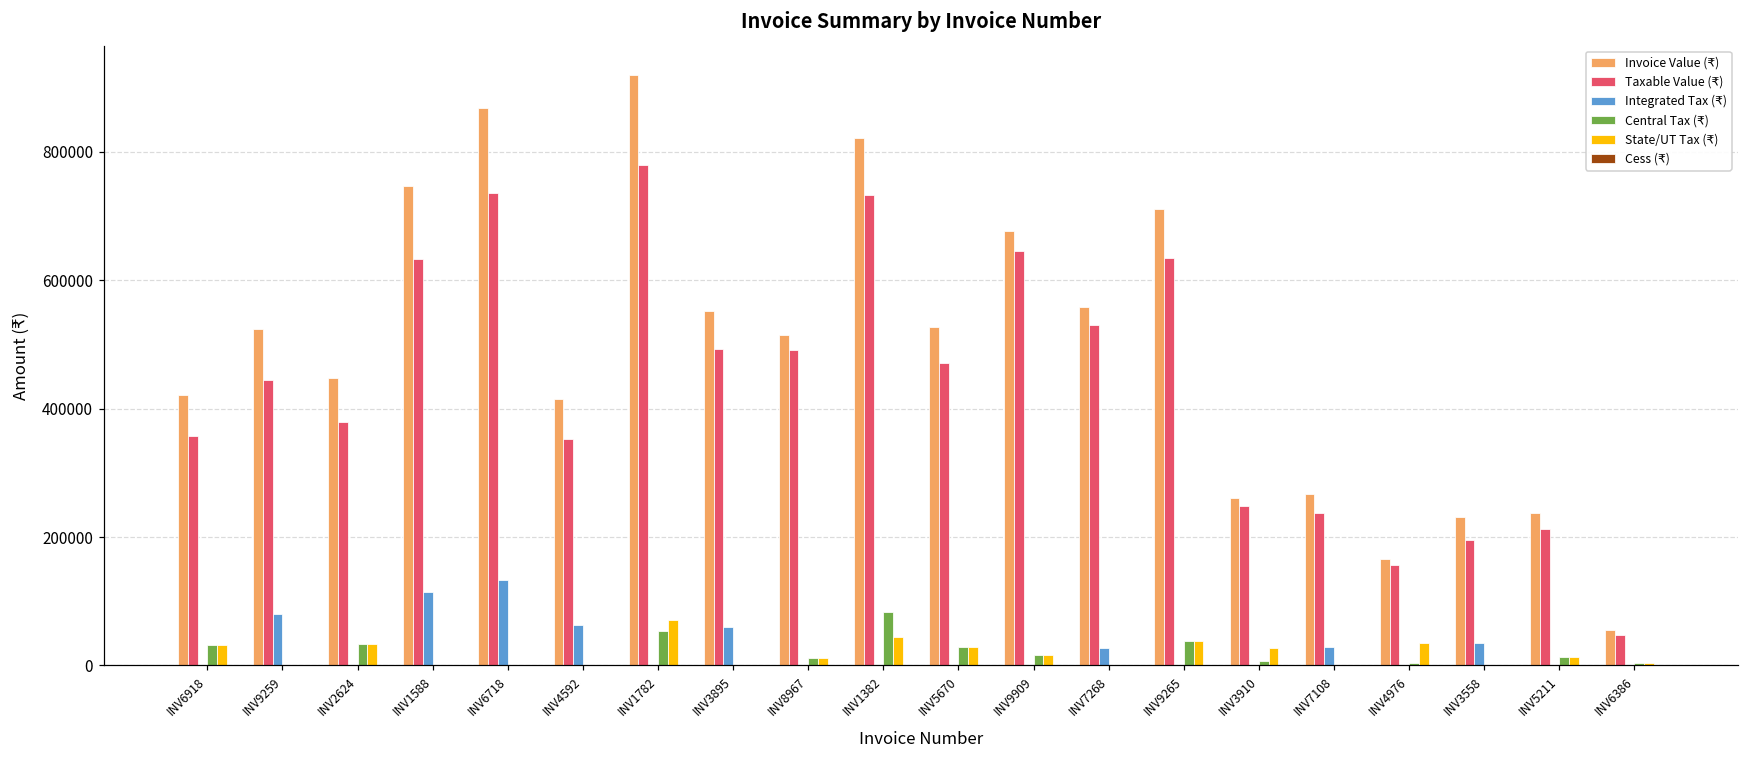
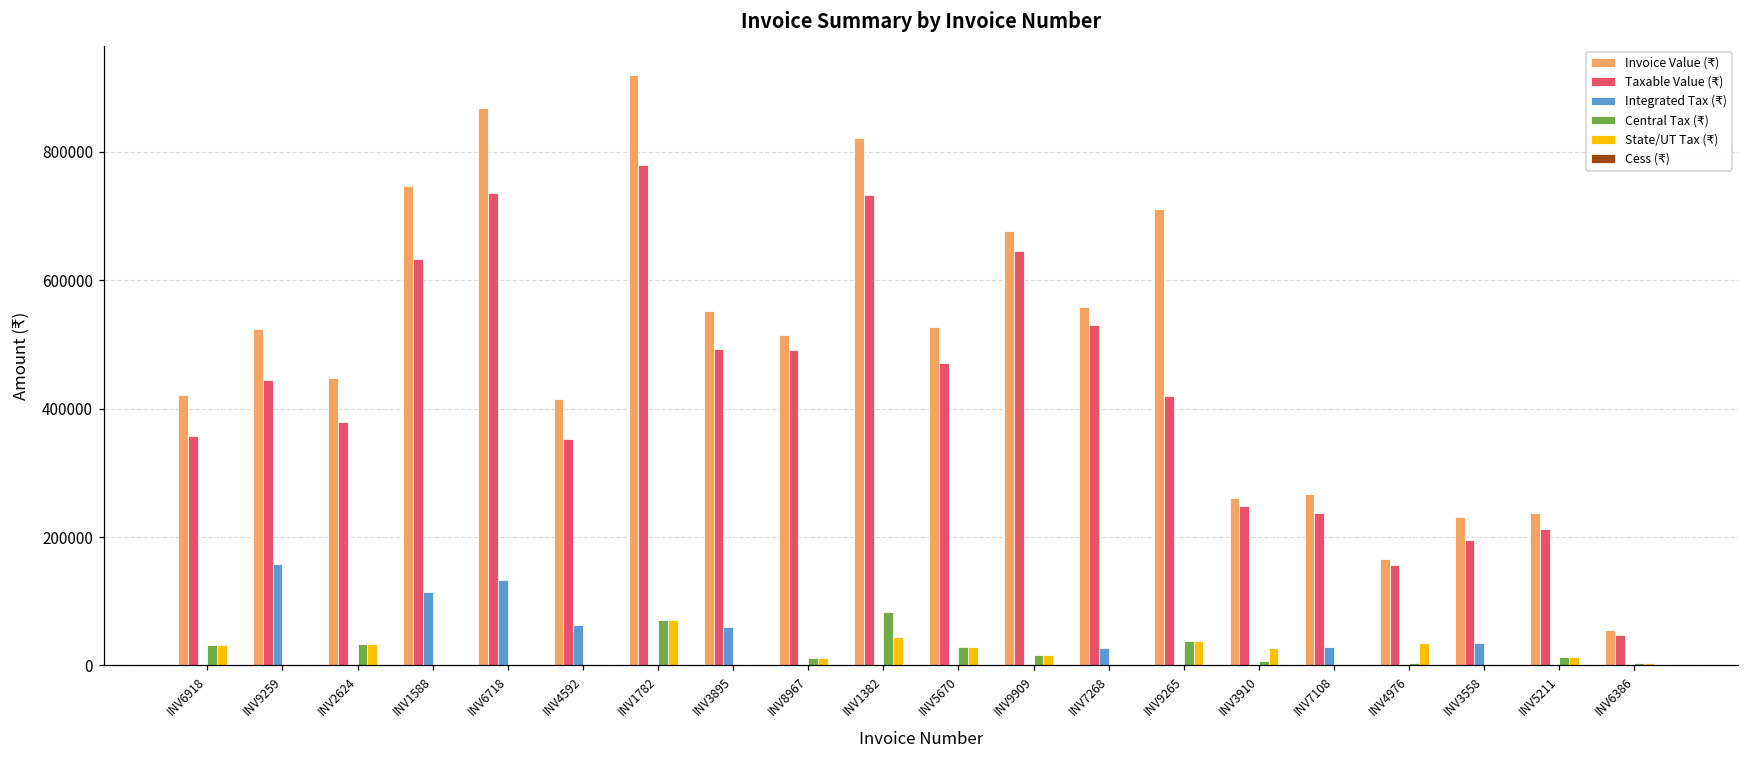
Integrated Tax (₹), INV9259: 80000 -> 160000
Central Tax (₹), INV1782: 50000 -> 70000
Taxable Value (₹), INV9265: 630000 -> 420000
